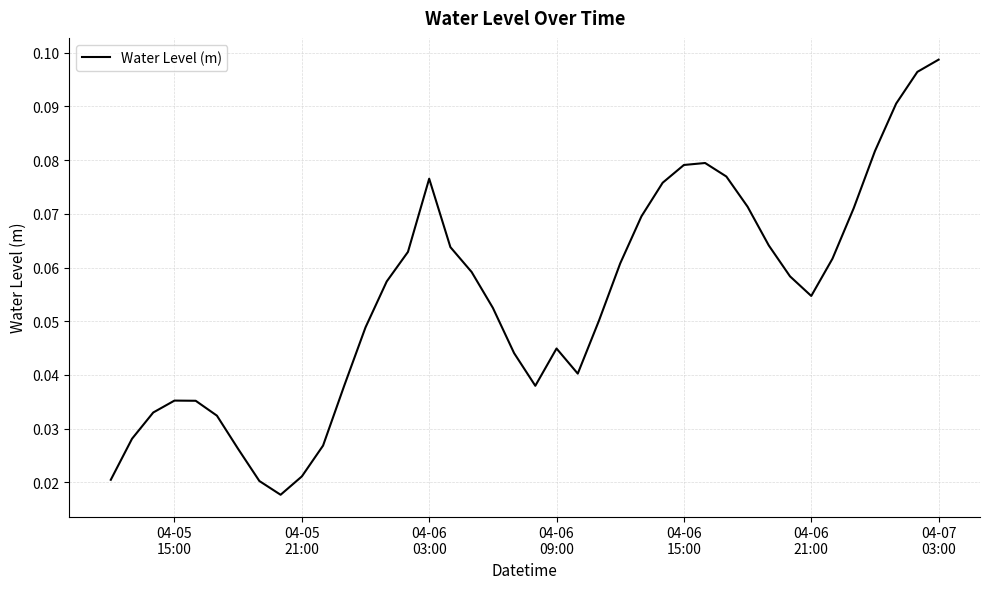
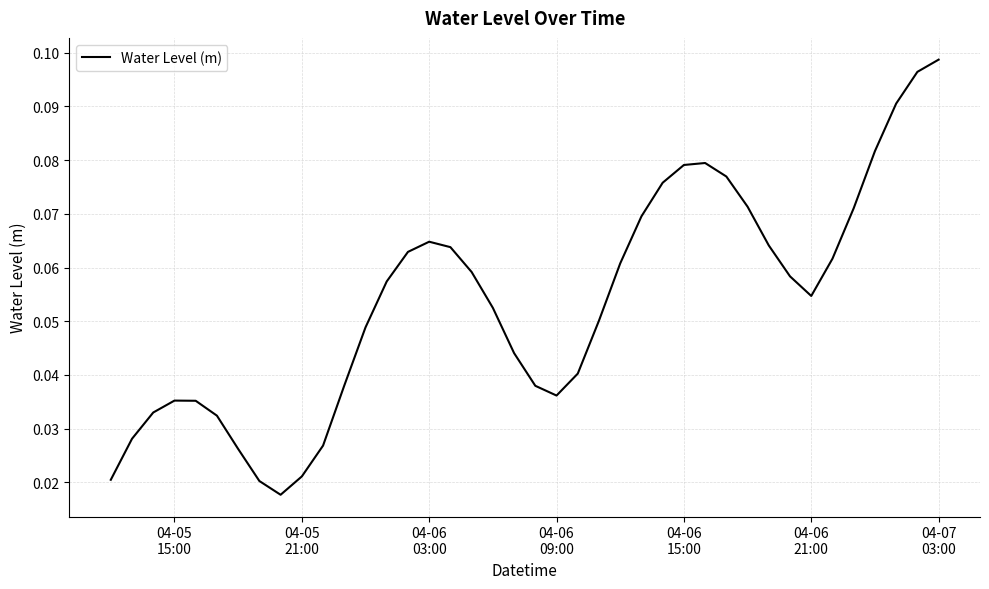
04-06 03:00: 0.077 -> 0.065
04-06 09:00: 0.045 -> 0.036
